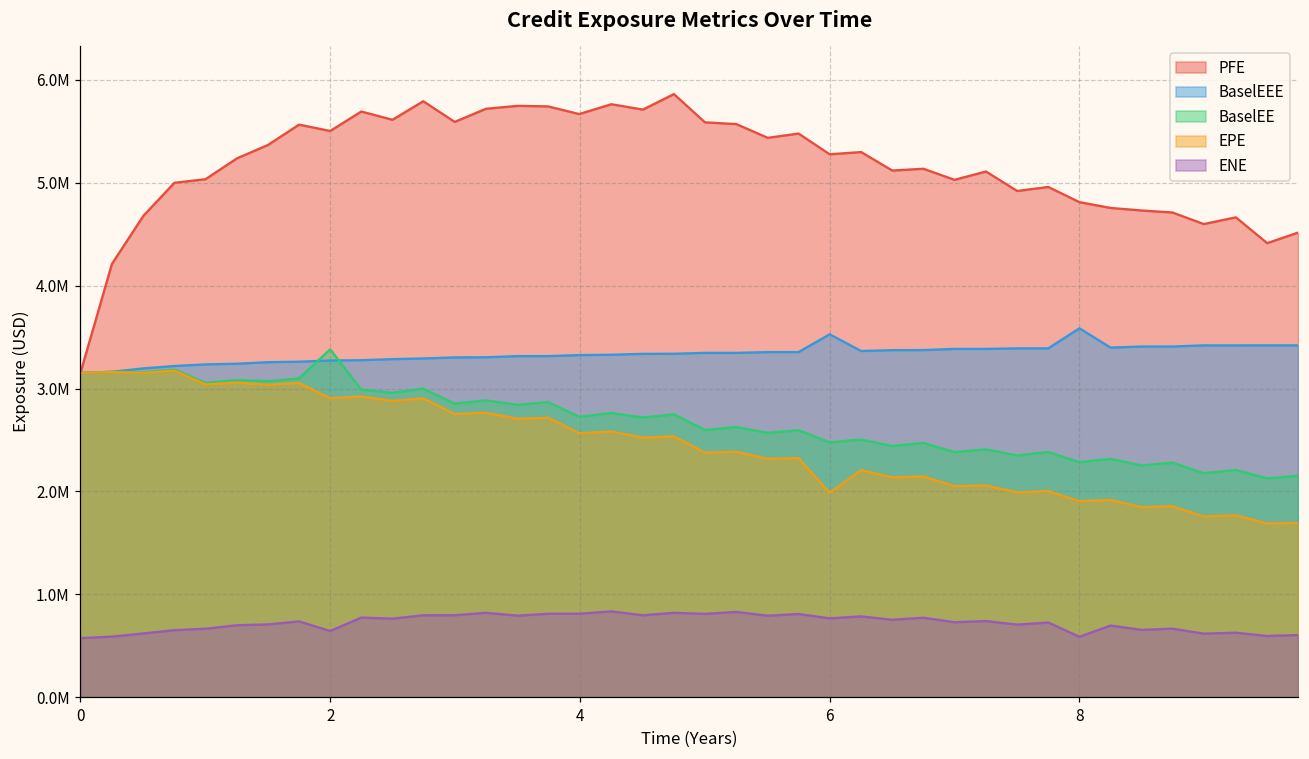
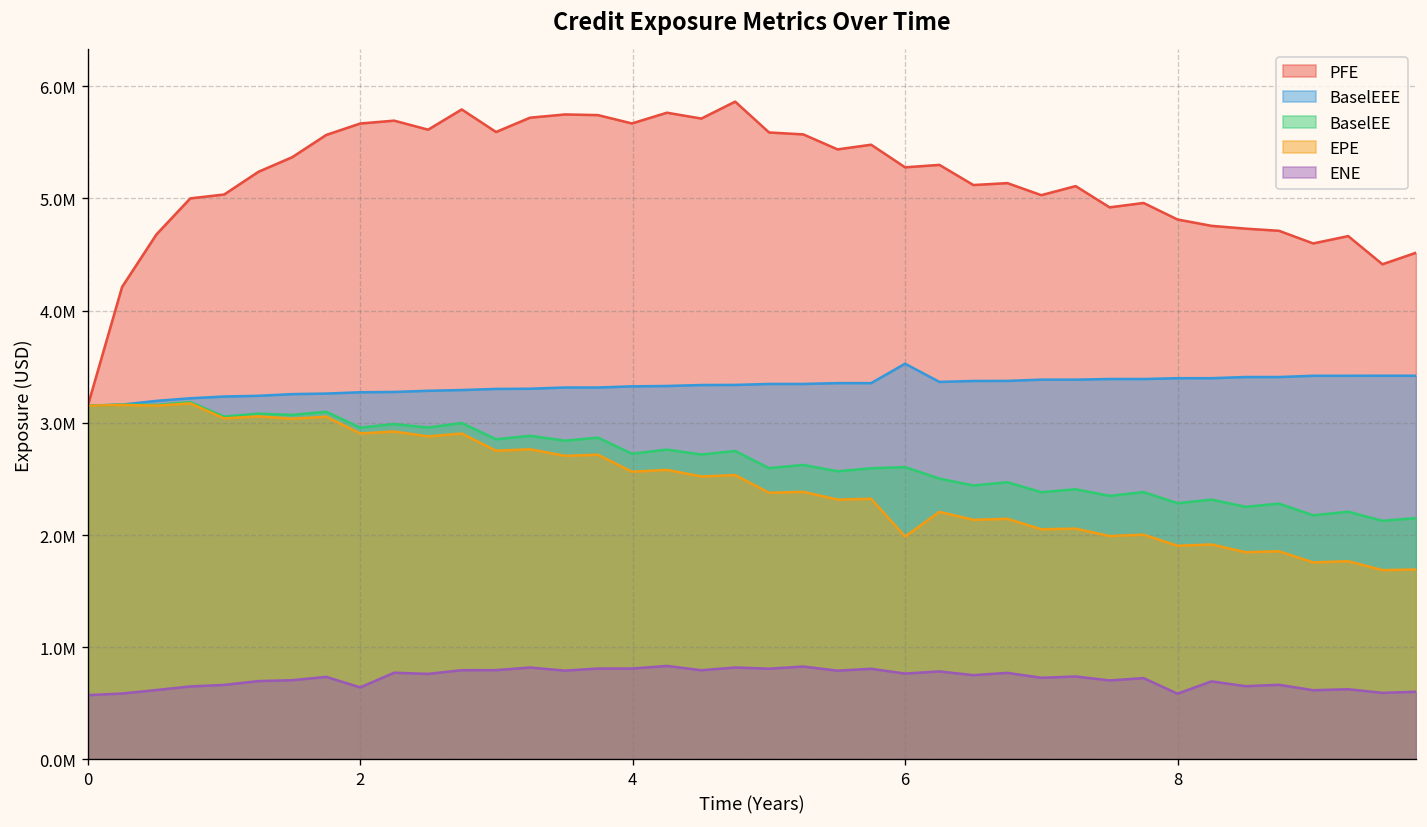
PFE, 2: 5500000 -> 5700000
BaselEE, 2: 3400000 -> 3000000
BaselEE, 6: 2500000 -> 2600000
BaselEEE, 8: 3600000 -> 3400000
